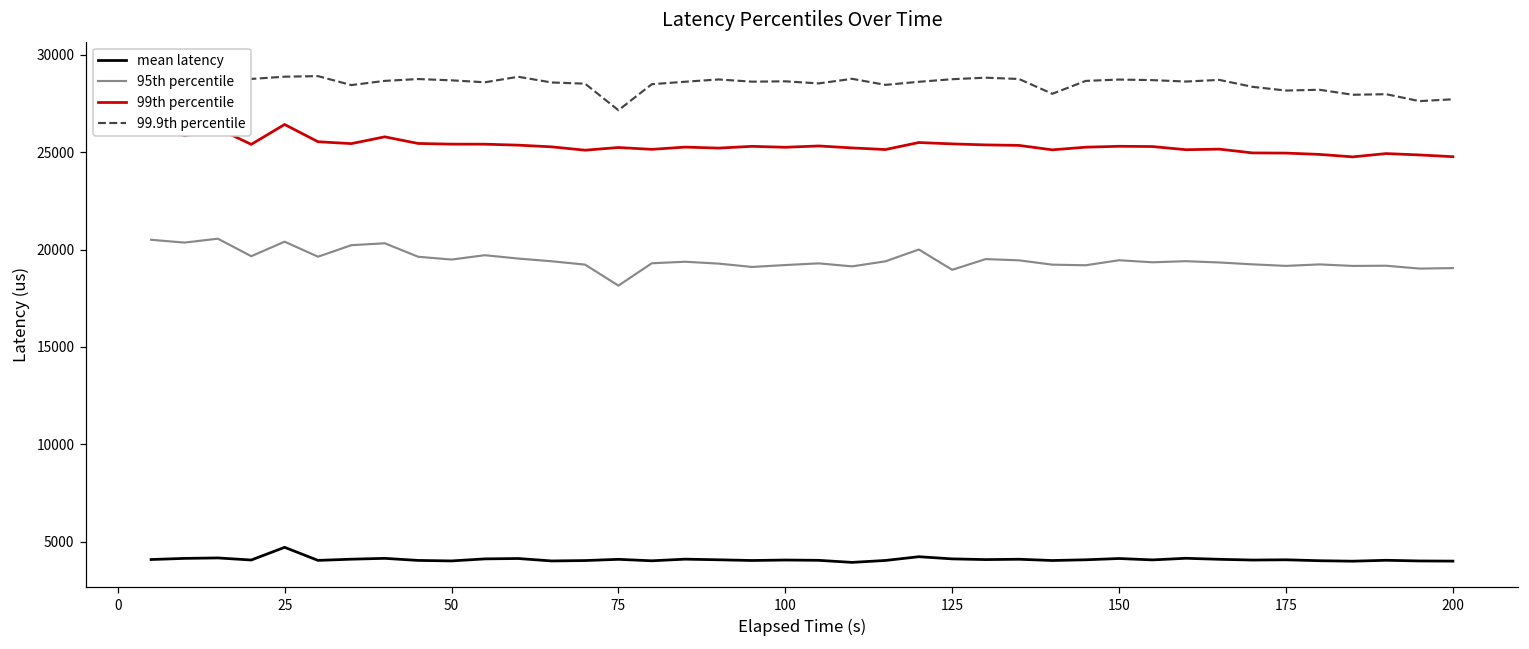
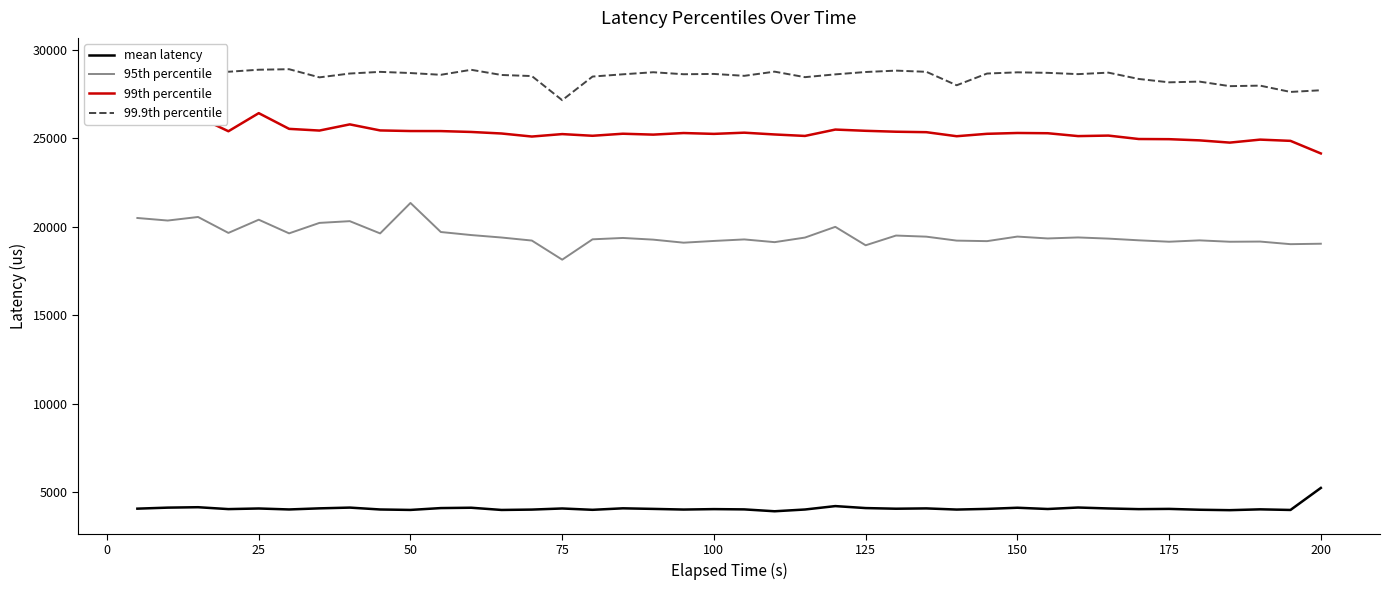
mean latency, 25: 4700 -> 4100
95th percentile, 50: 19500 -> 21300
mean latency, 200: 4000 -> 5200
99th percentile, 200: 24800 -> 24100
